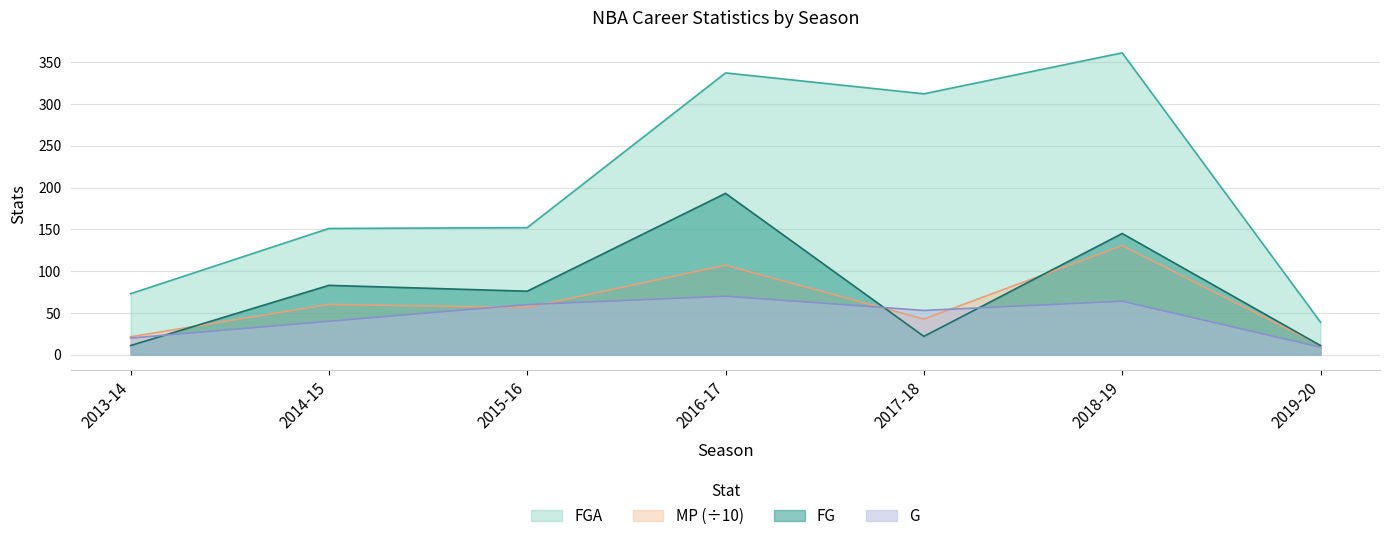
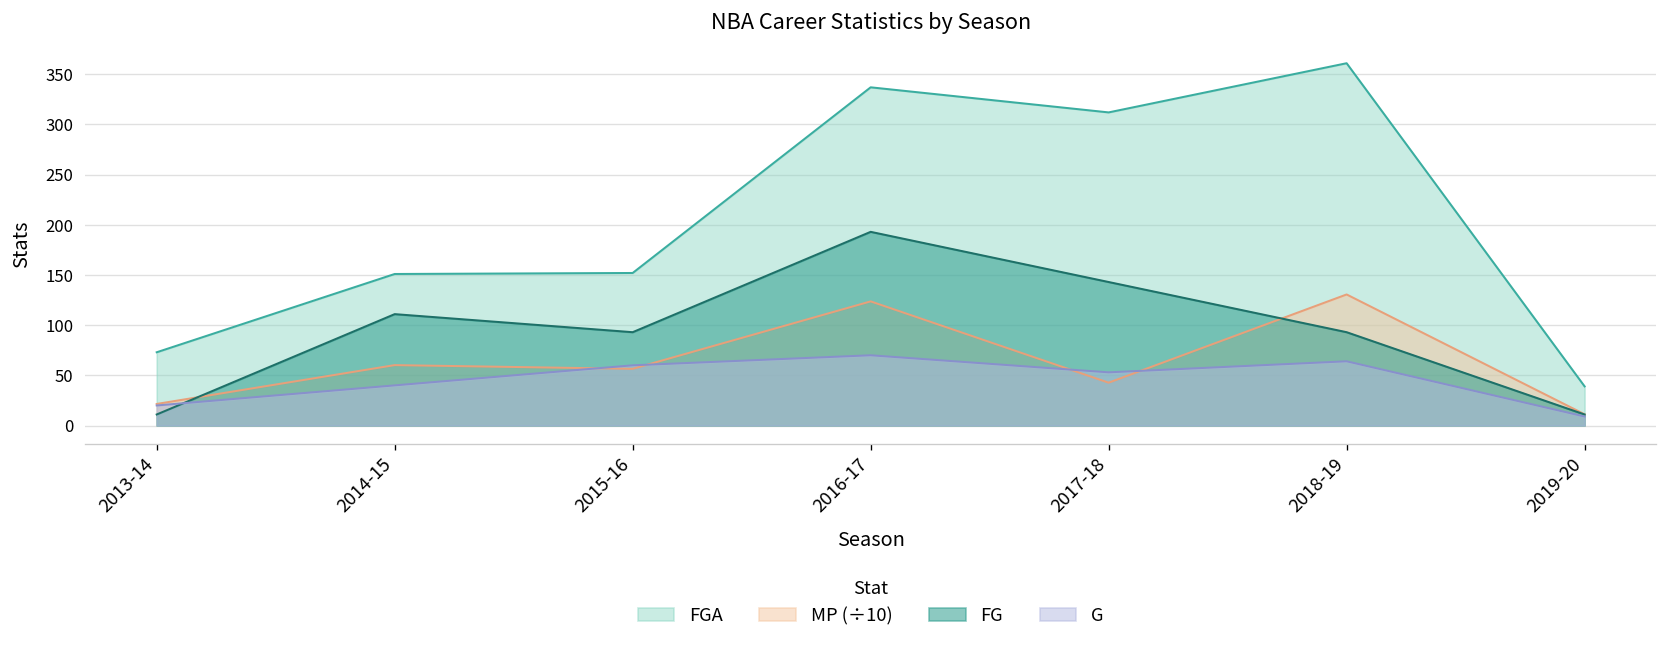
FG, 2014-15: 80 -> 110
FG, 2015-16: 80 -> 90
MP (÷10), 2016-17: 110 -> 120
FG, 2017-18: 20 -> 140
FG, 2018-19: 150 -> 90
